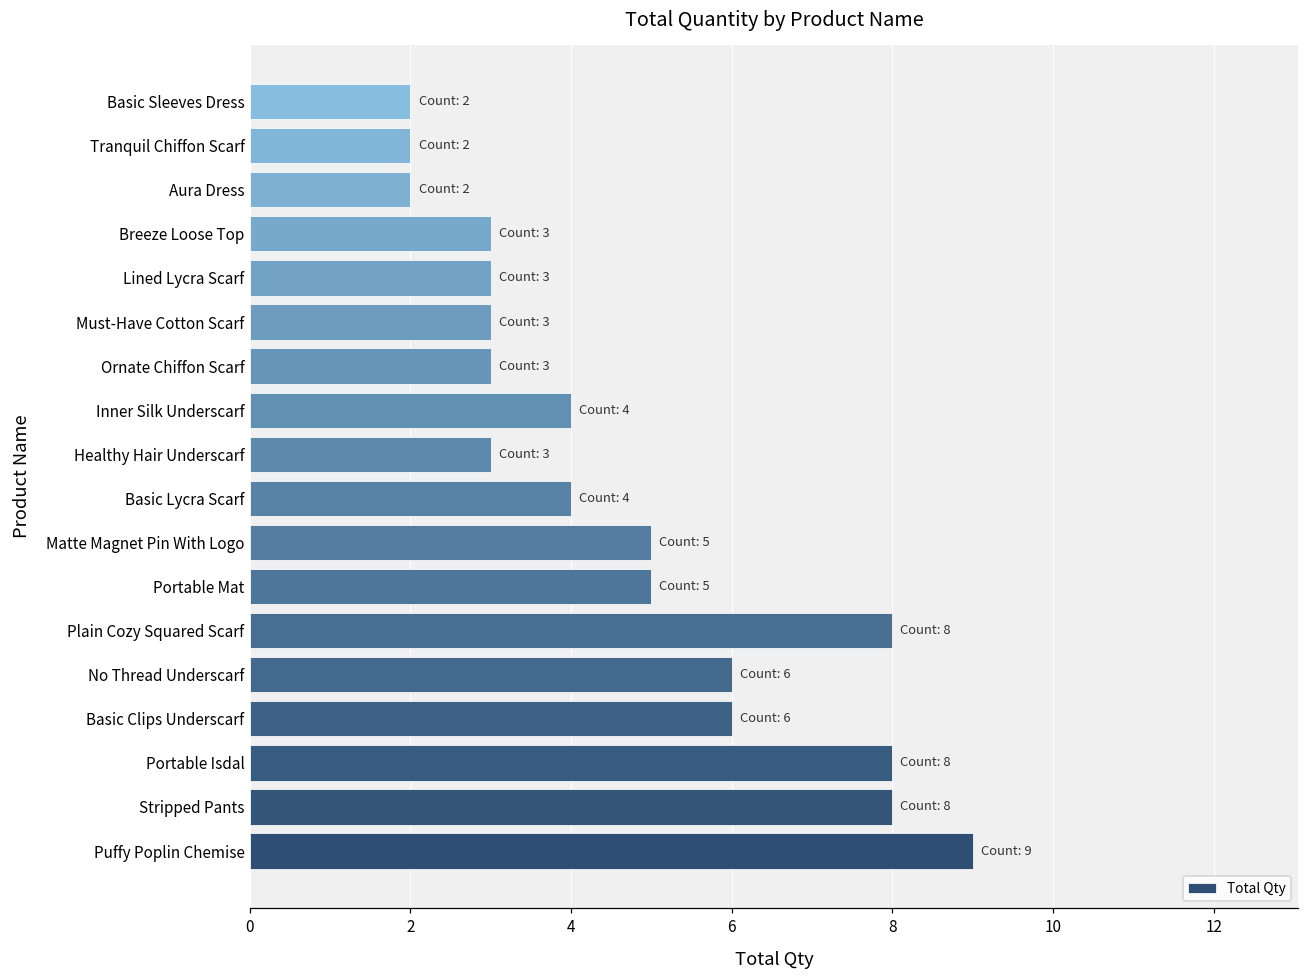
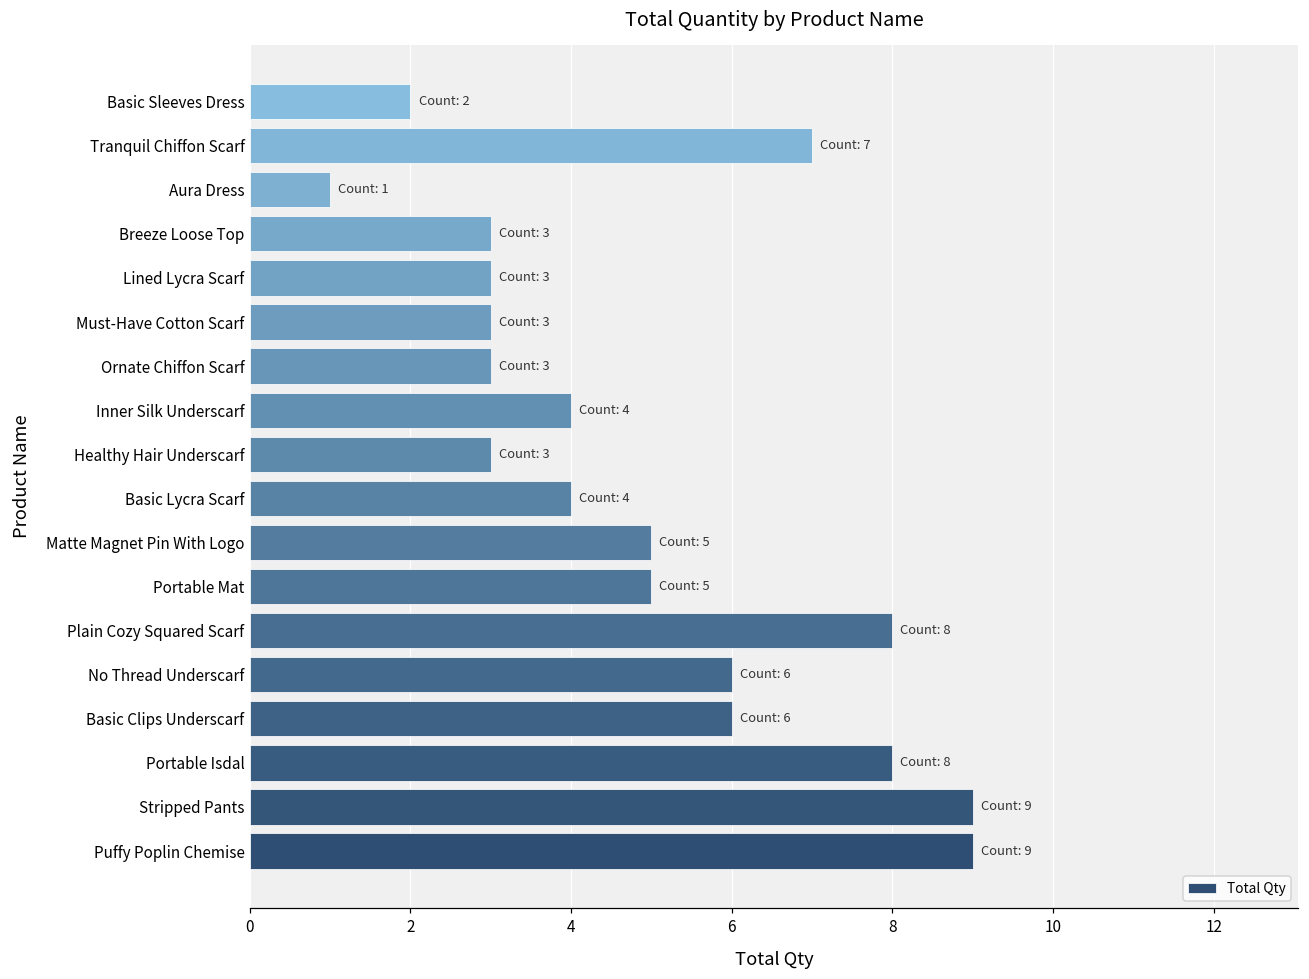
Tranquil Chiffon Scarf: 2 -> 7
Aura Dress: 2 -> 1
Stripped Pants: 8 -> 9
